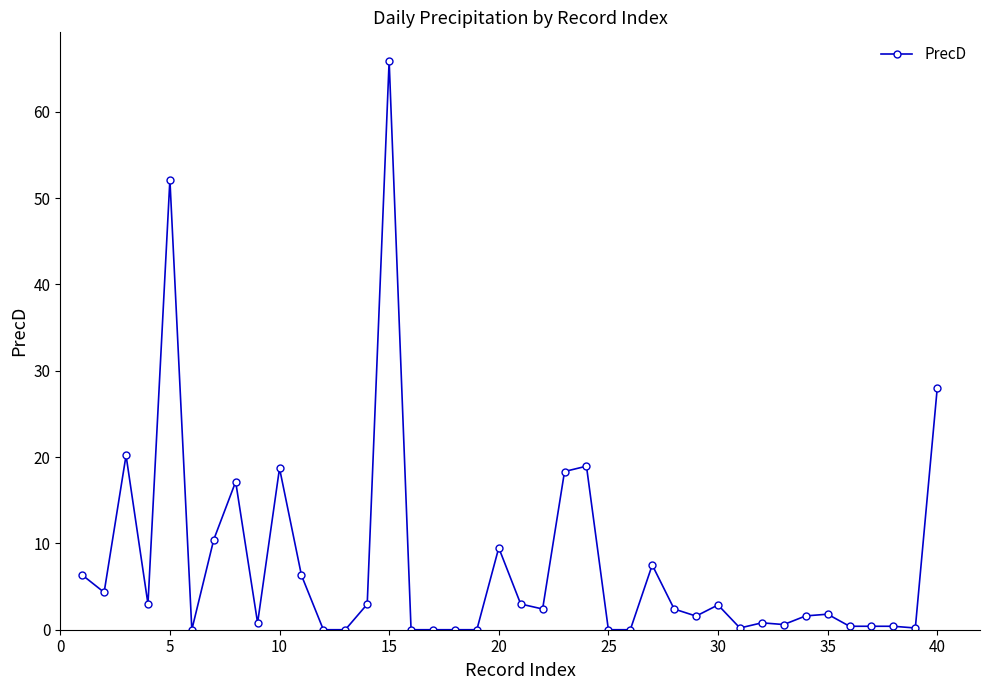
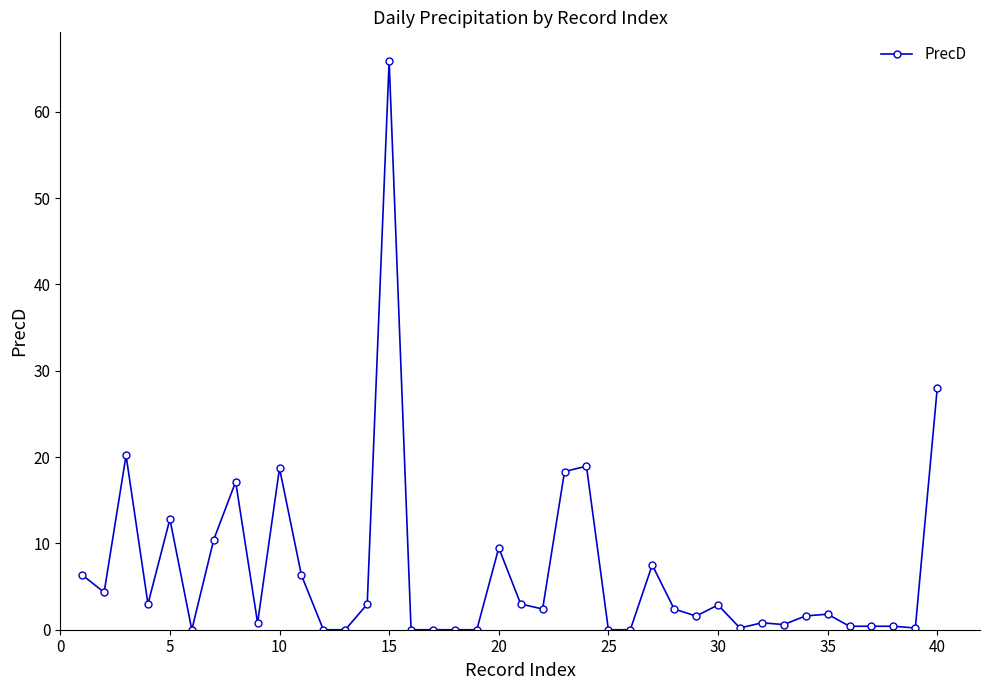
5: 52 -> 13
